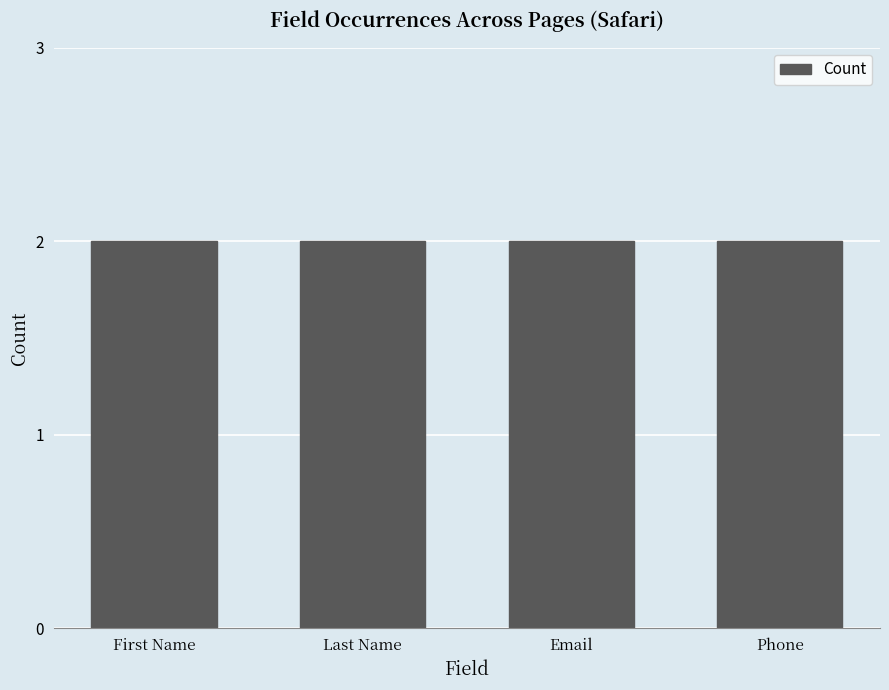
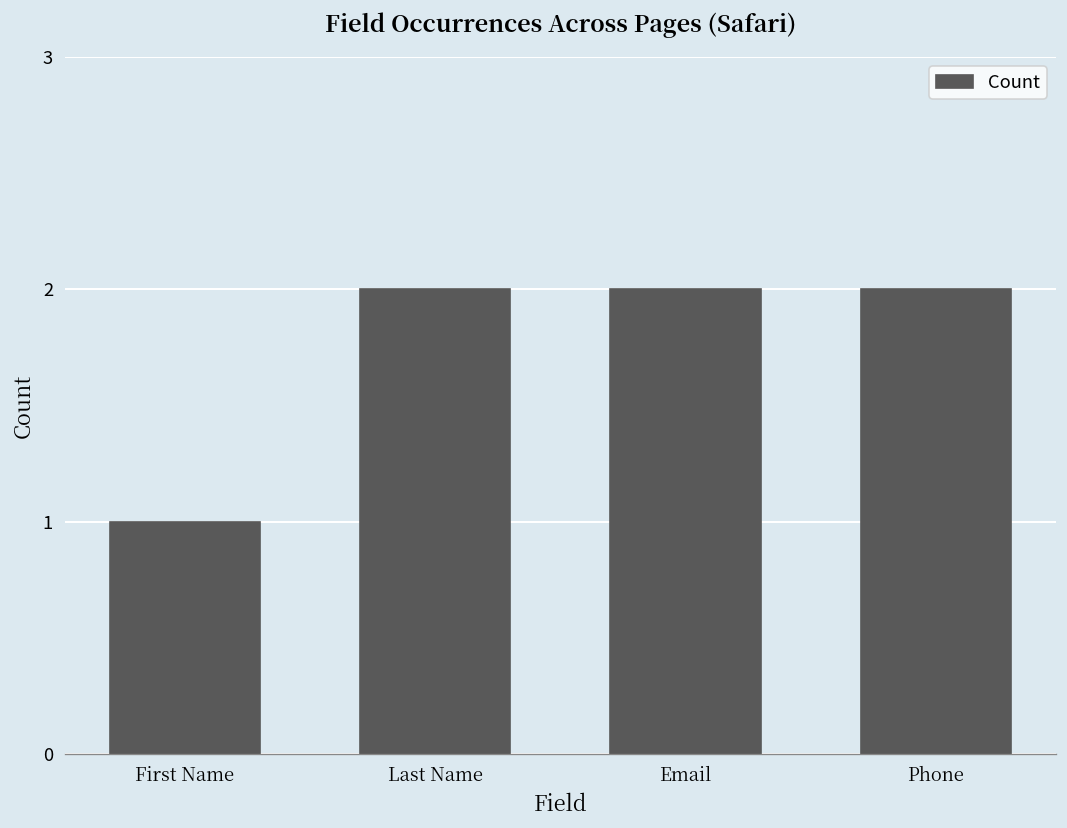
First Name: 2 -> 1
